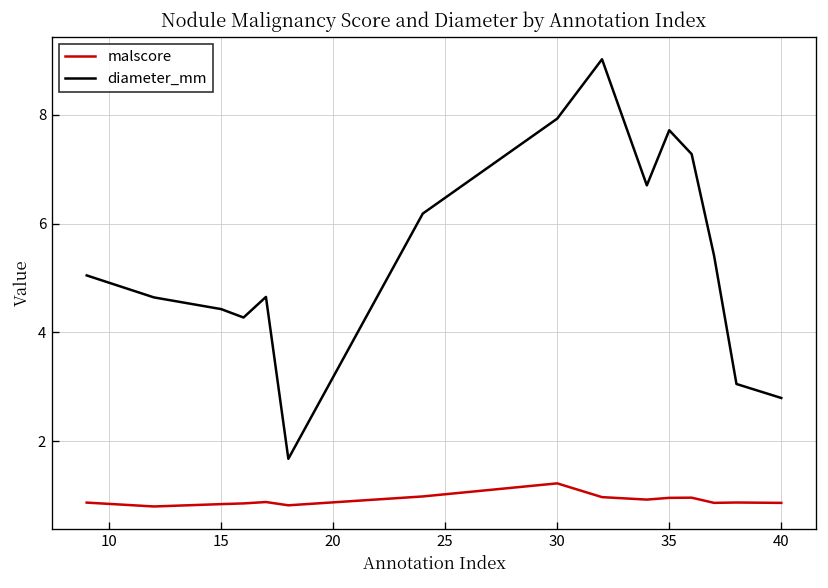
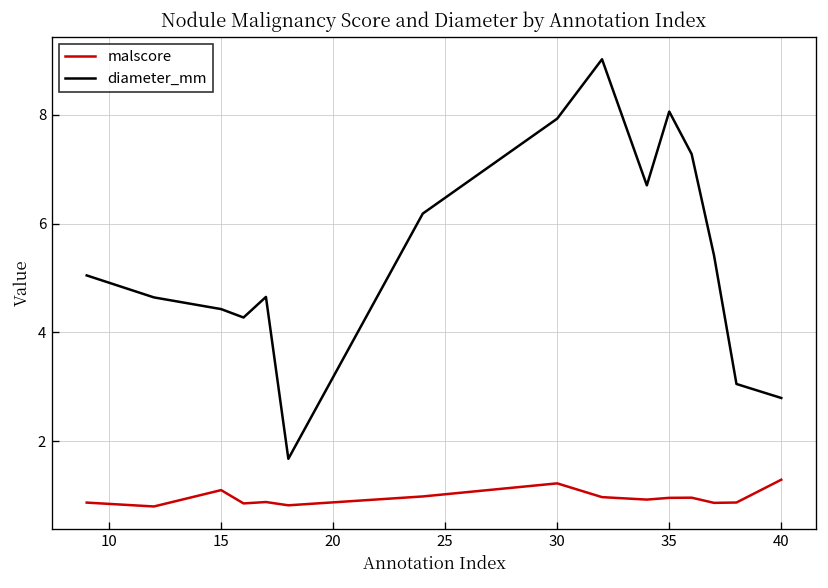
malscore, 15: 0.8 -> 1.1
diameter_mm, 35: 7.7 -> 8.1
malscore, 40: 0.9 -> 1.3
